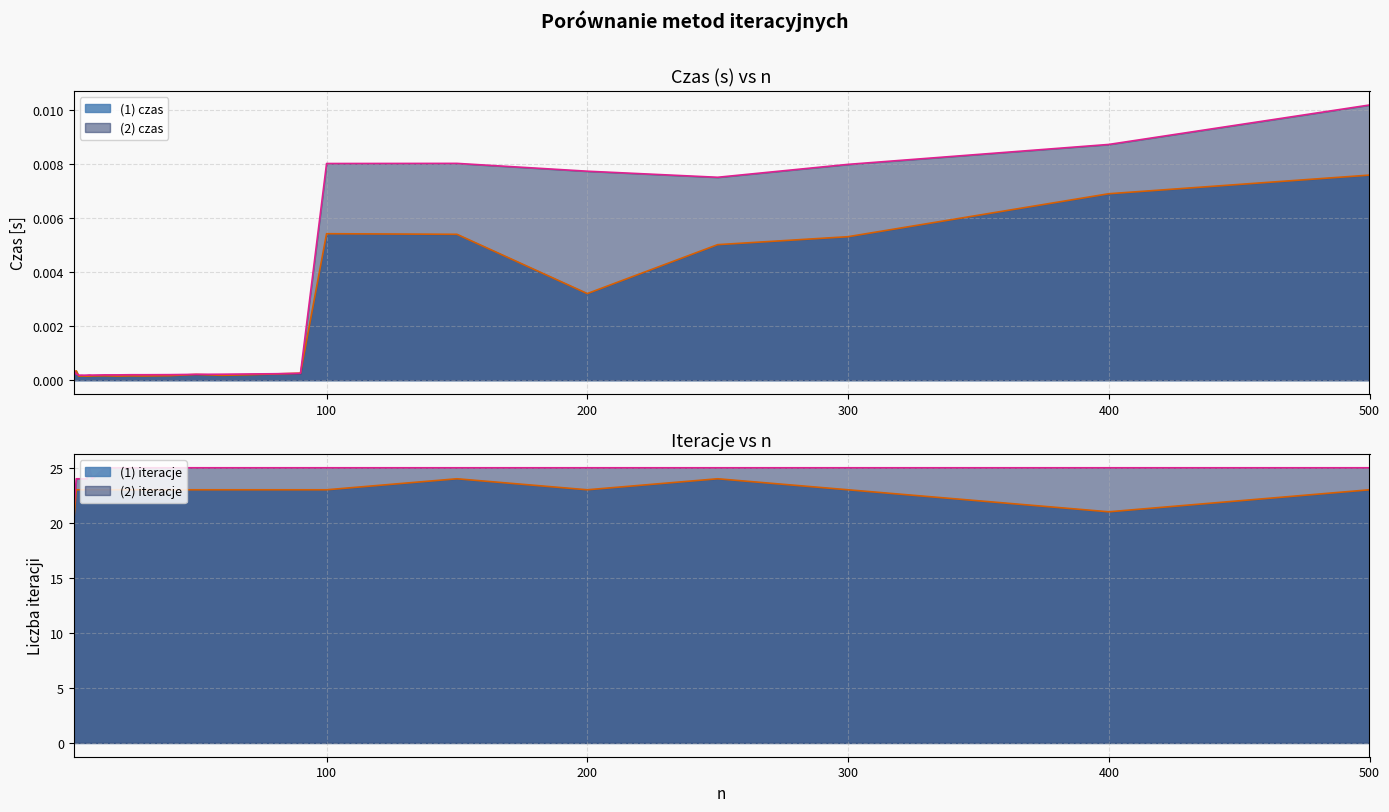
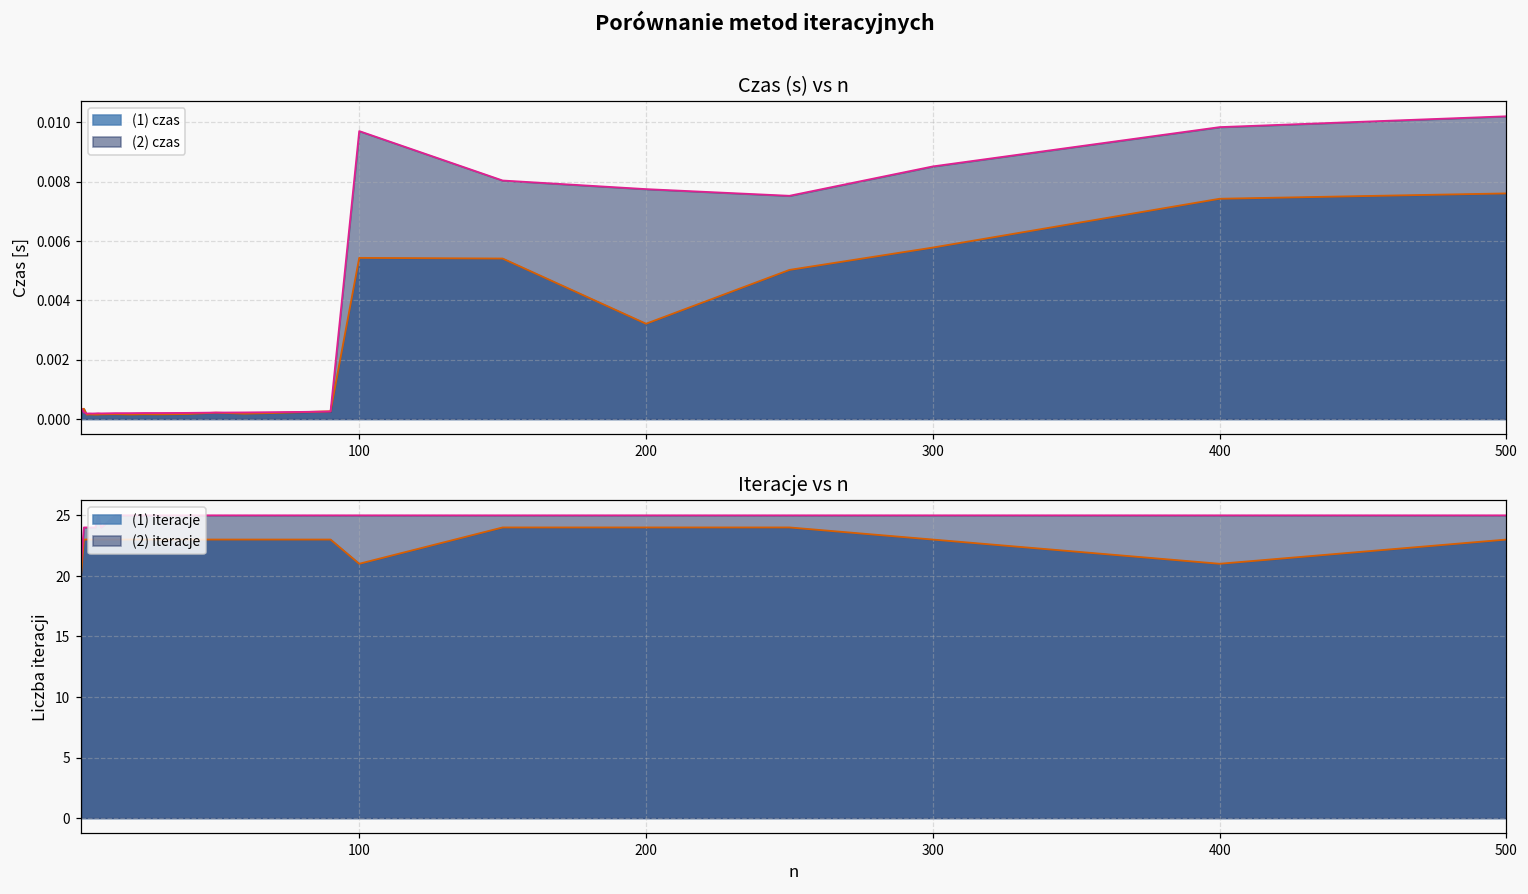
Czas (s) vs n, (2) czas, 100: 0.0080 -> 0.0097
Czas (s) vs n, (1) czas, 300: 0.0053 -> 0.0058
Czas (s) vs n, (2) czas, 300: 0.0080 -> 0.0085
Czas (s) vs n, (1) czas, 400: 0.0069 -> 0.0074
Czas (s) vs n, (2) czas, 400: 0.0087 -> 0.0098
Iteracje vs n, (1) iteracje, 100: 23 -> 21
Iteracje vs n, (1) iteracje, 200: 23 -> 24
